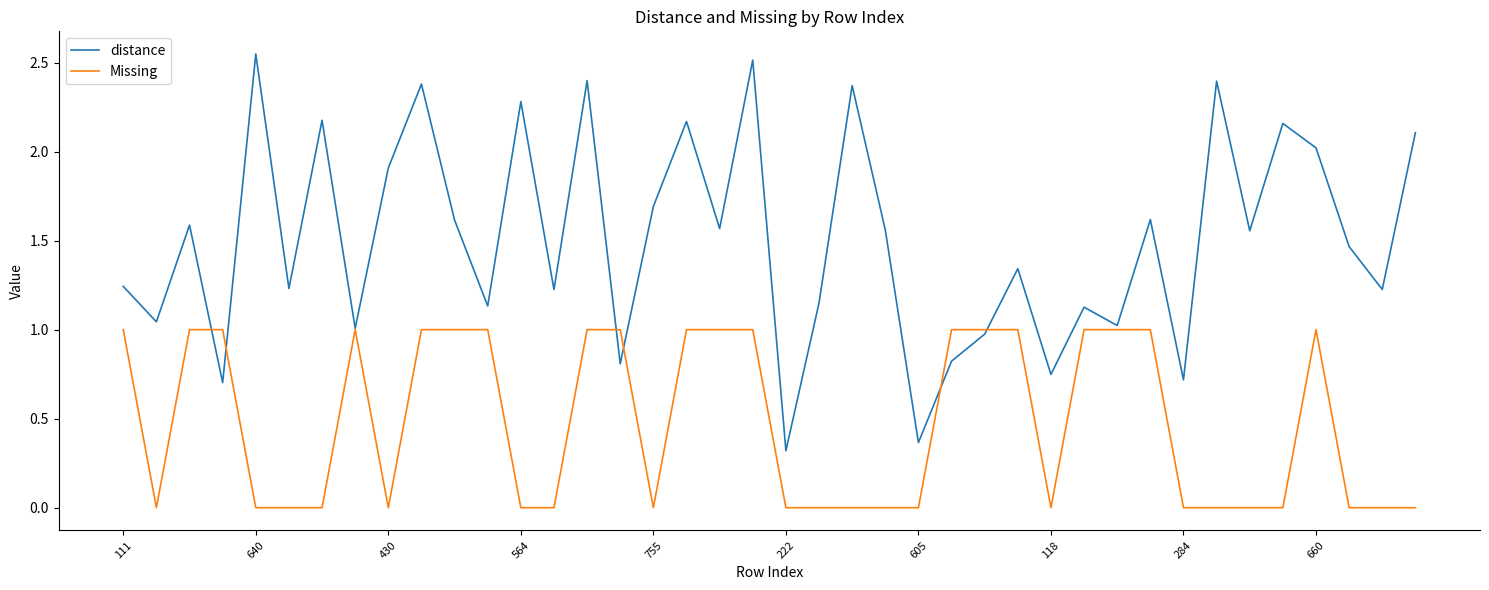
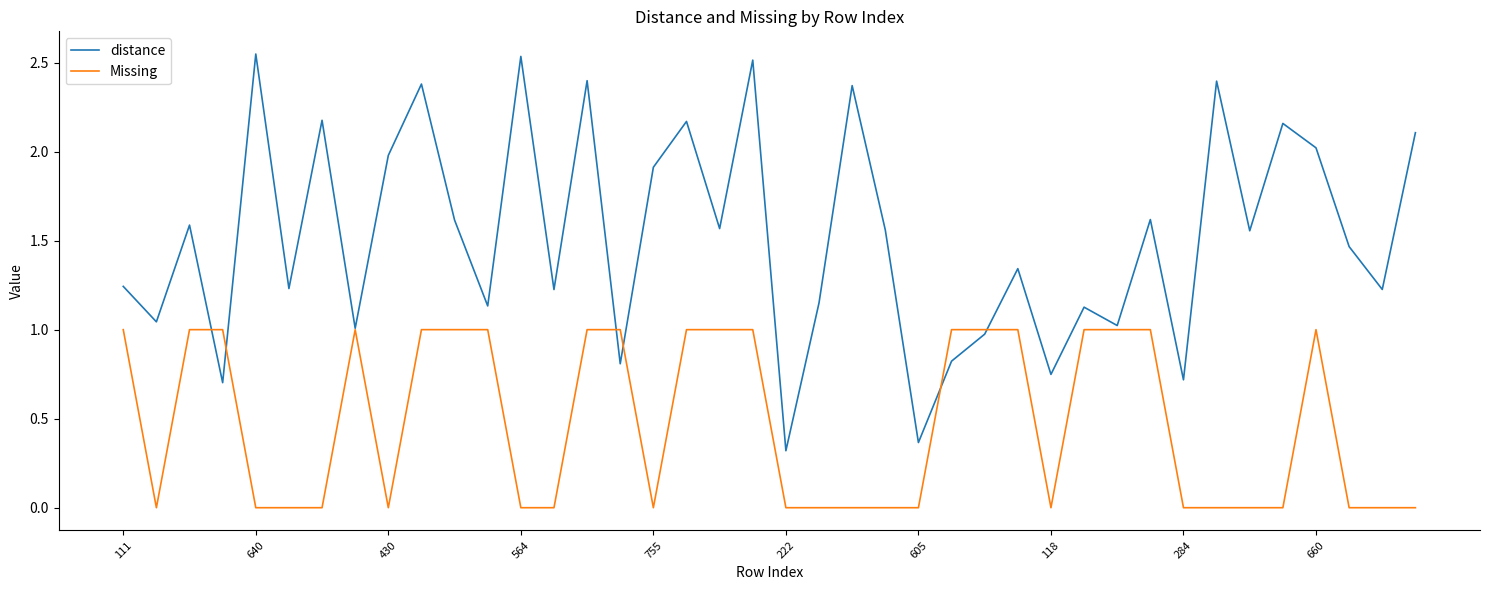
distance, 430: 1.91 -> 1.98
distance, 564: 2.28 -> 2.53
distance, 755: 1.69 -> 1.91
